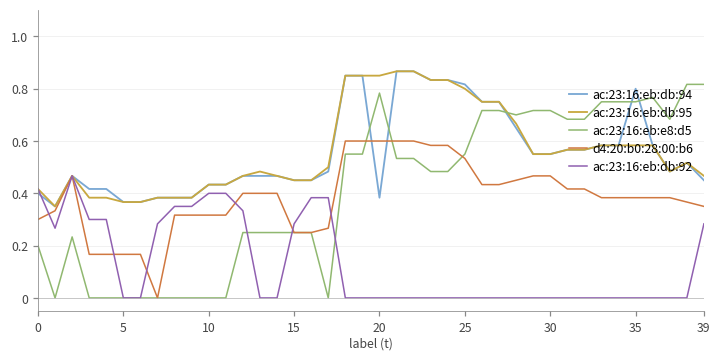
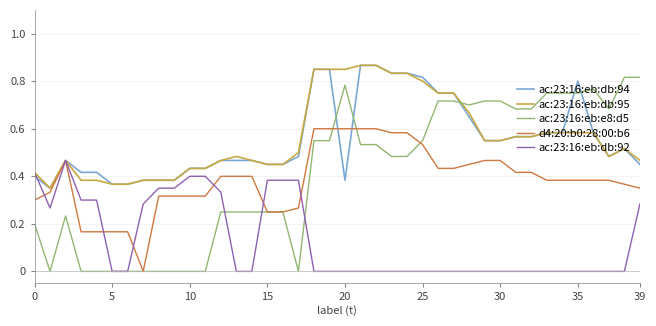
ac:23:16:eb:db:92, 15: 0.28 -> 0.38
